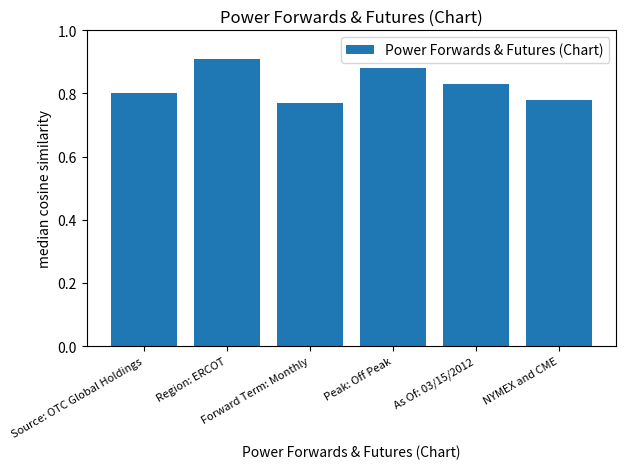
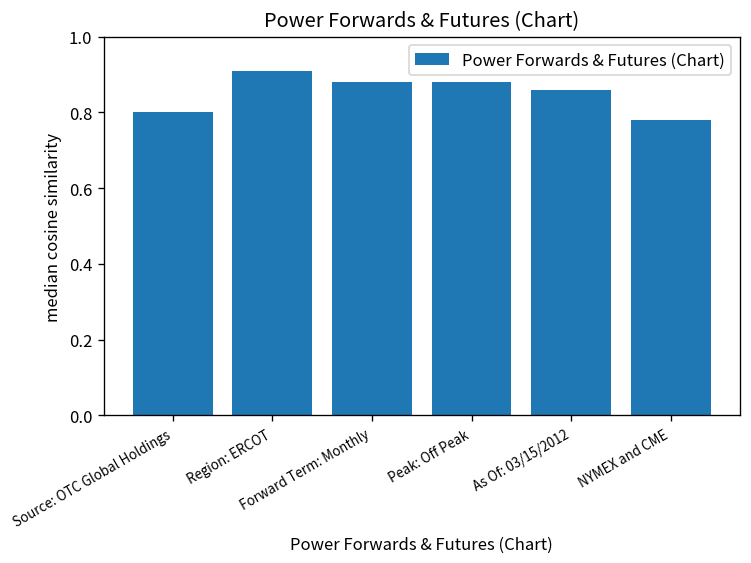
Forward Term: Monthly: 0.77 -> 0.88
As Of: 03/15/2012: 0.83 -> 0.86
